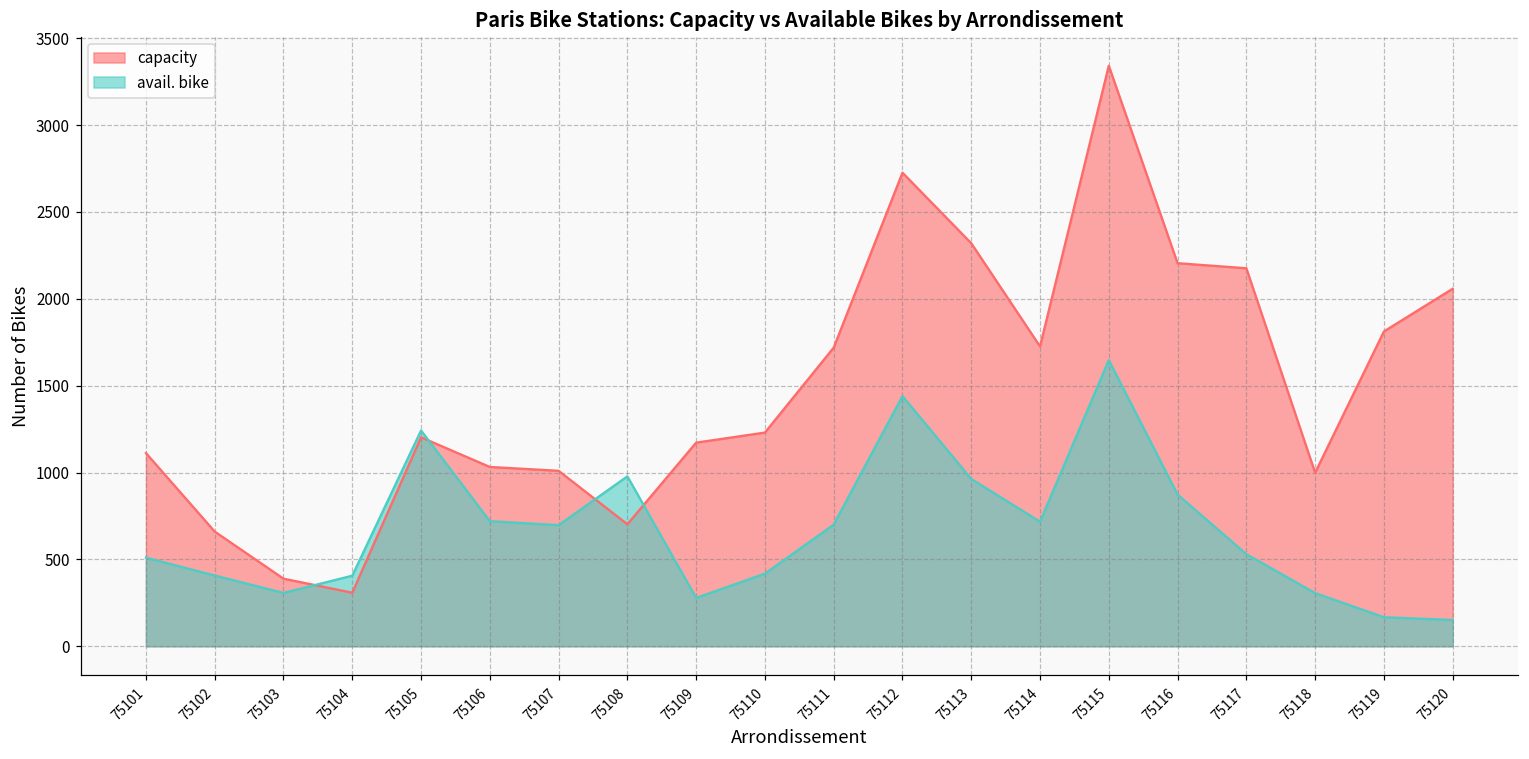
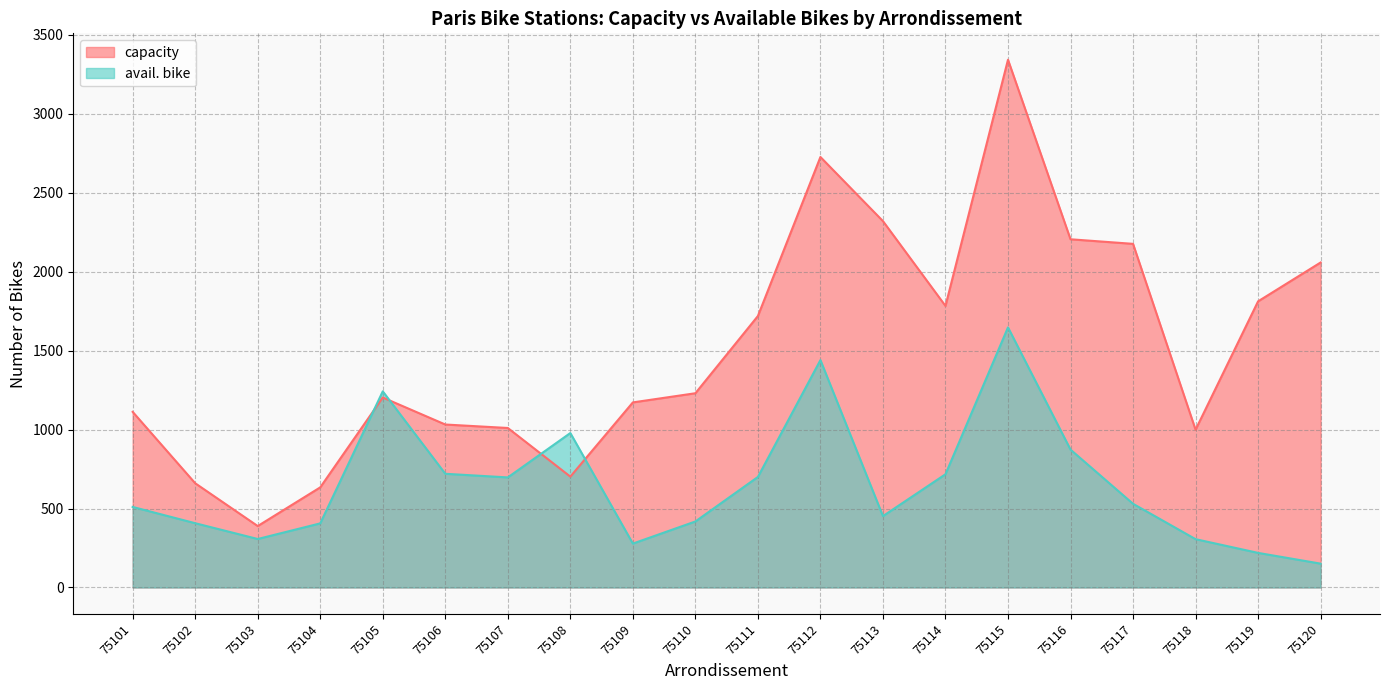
capacity, 75104: 310 -> 630
avail. bike, 75113: 960 -> 450
capacity, 75114: 1730 -> 1780
avail. bike, 75119: 170 -> 220
